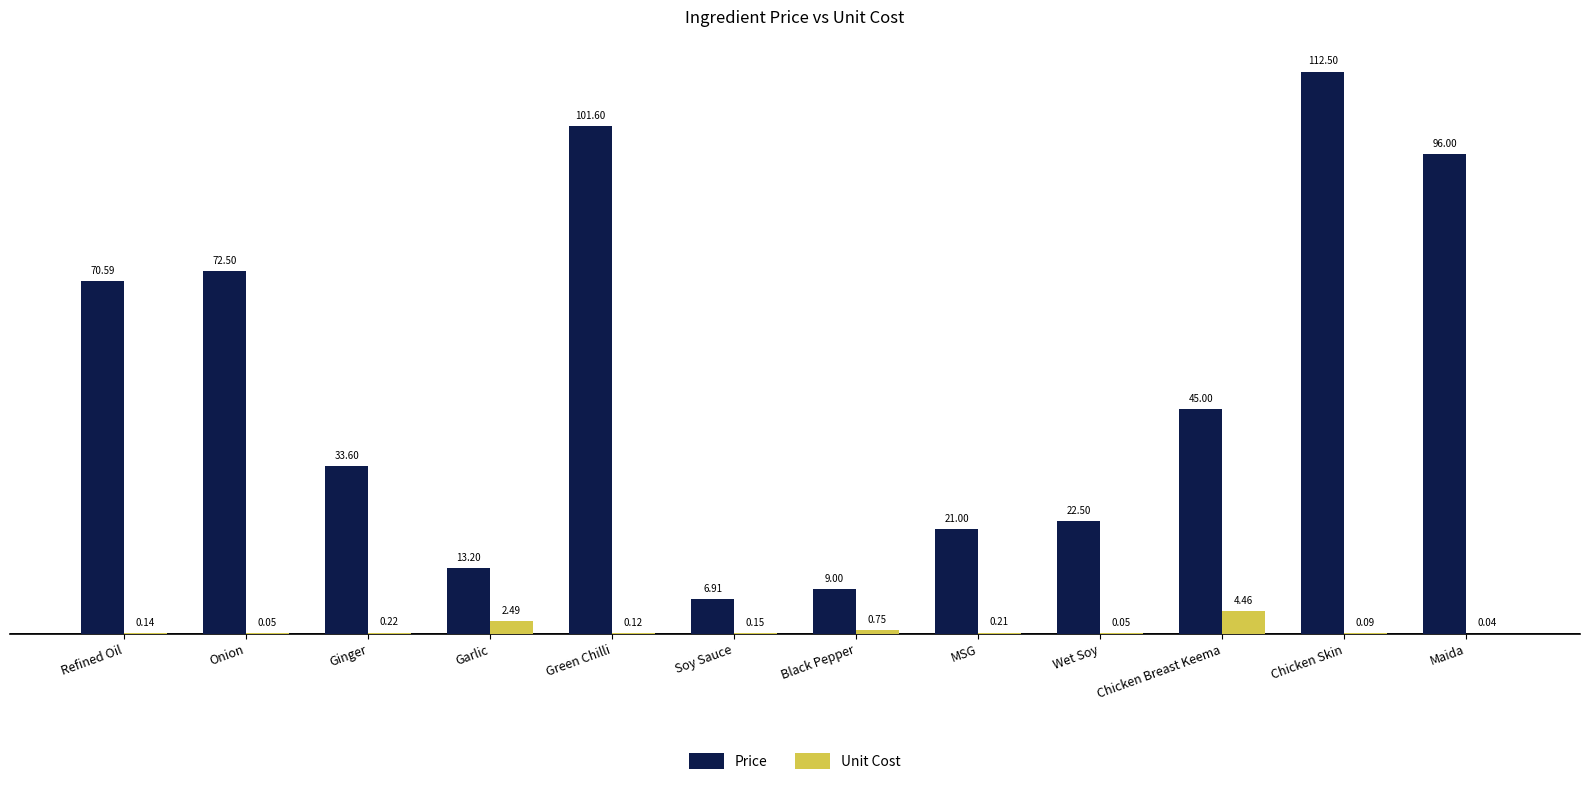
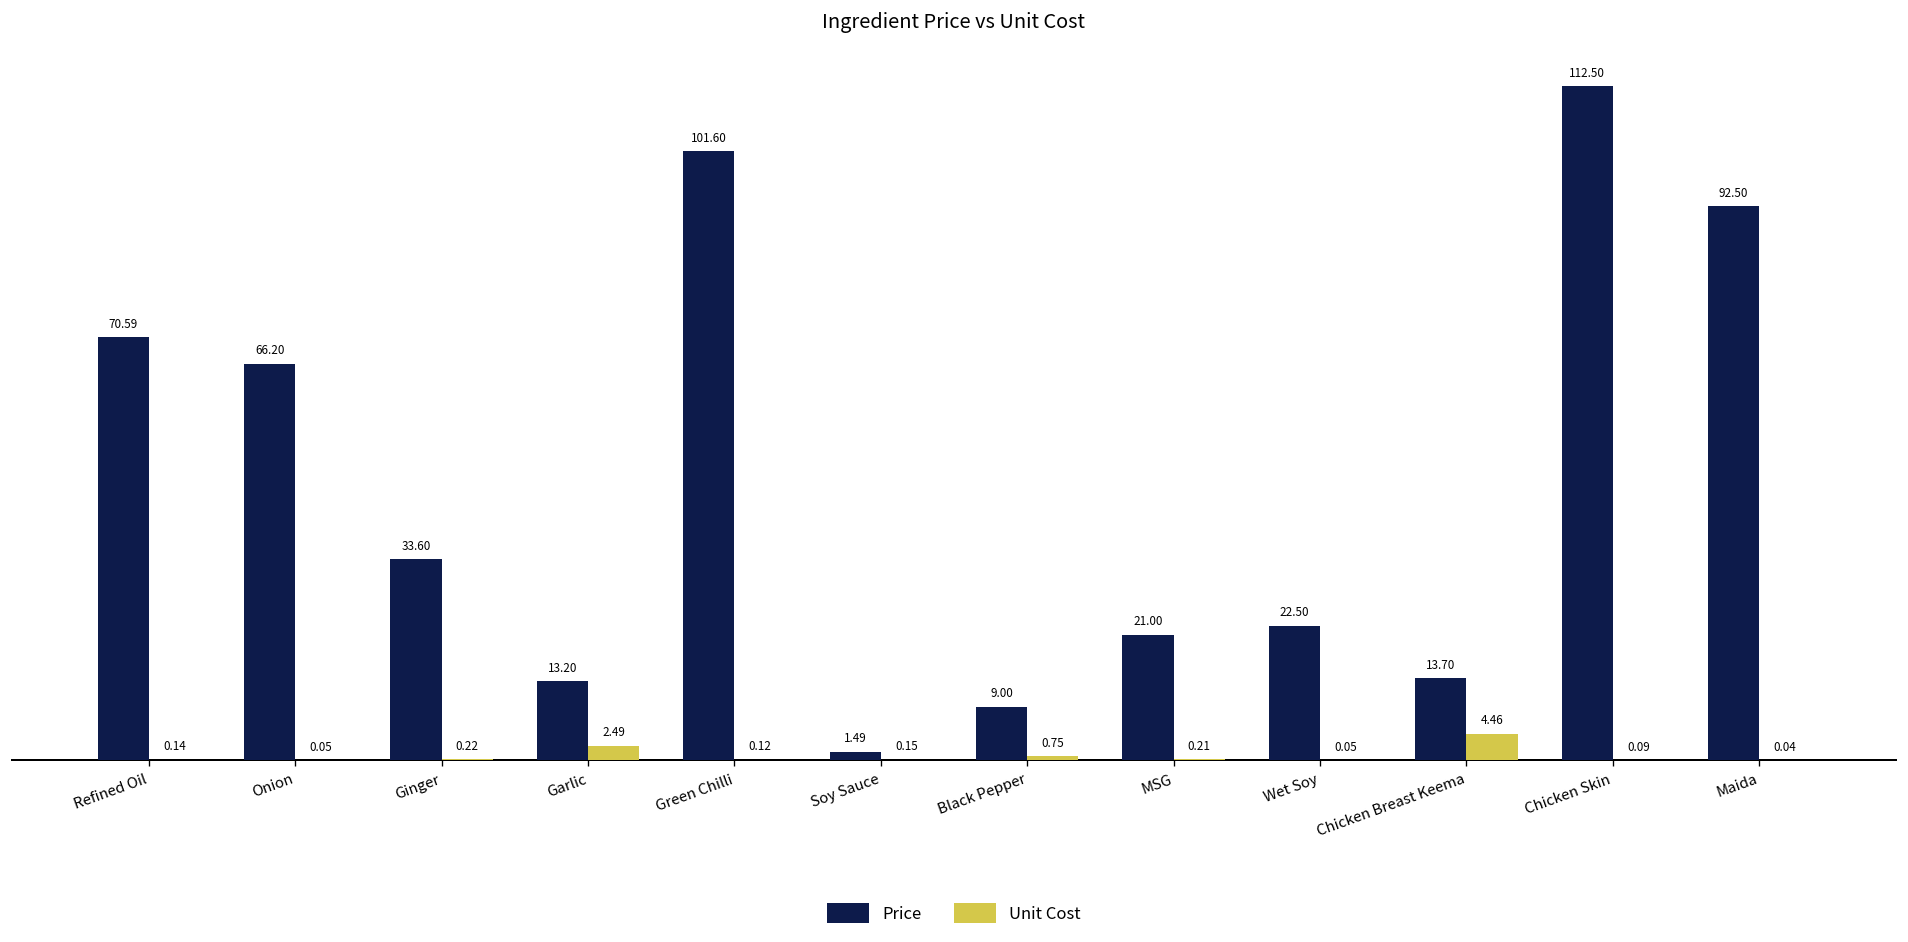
Price, Onion: 72.50 -> 66.20
Price, Soy Sauce: 6.91 -> 1.49
Price, Chicken Breast Keema: 45.00 -> 13.70
Price, Maida: 96.00 -> 92.50
